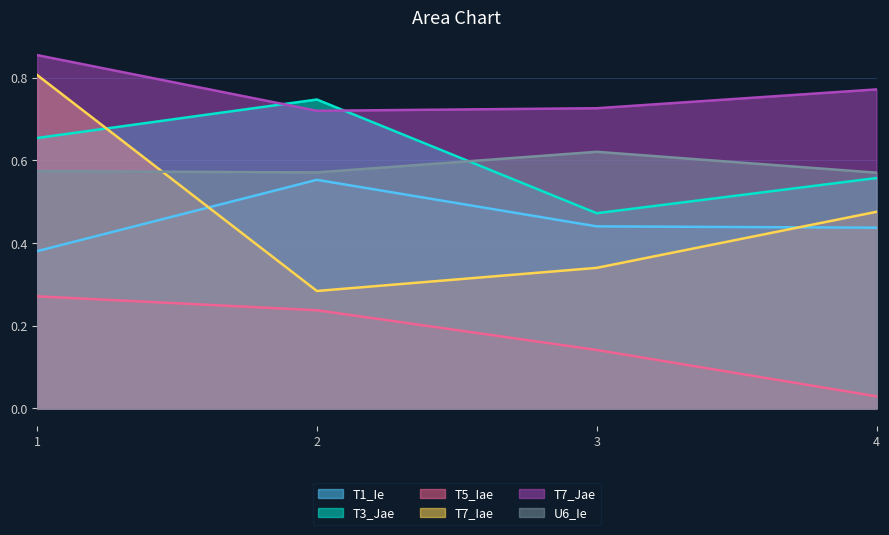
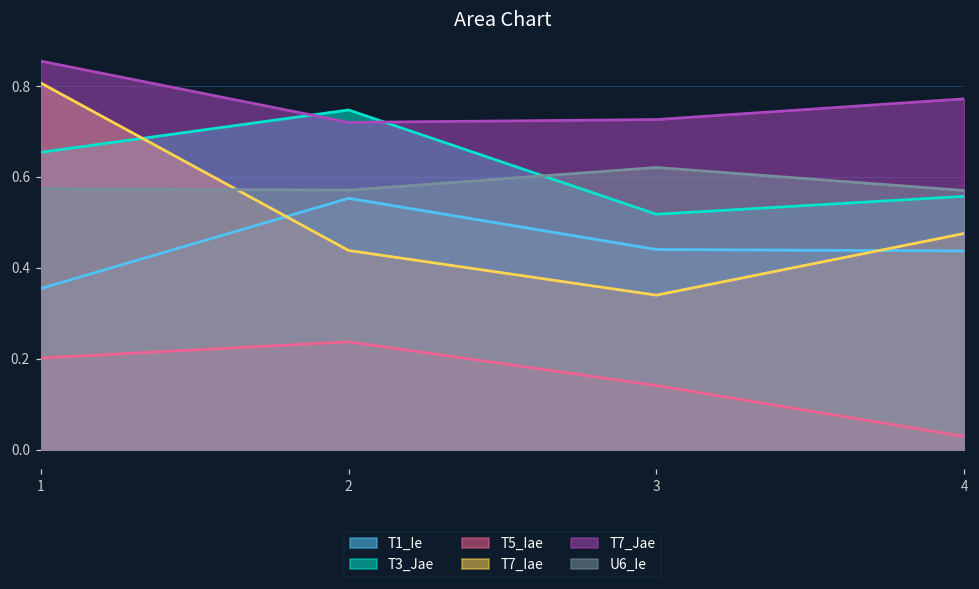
T1_Ie, 1: 0.38 -> 0.35
T5_Iae, 1: 0.27 -> 0.20
T7_Iae, 2: 0.28 -> 0.44
T3_Jae, 3: 0.47 -> 0.52
